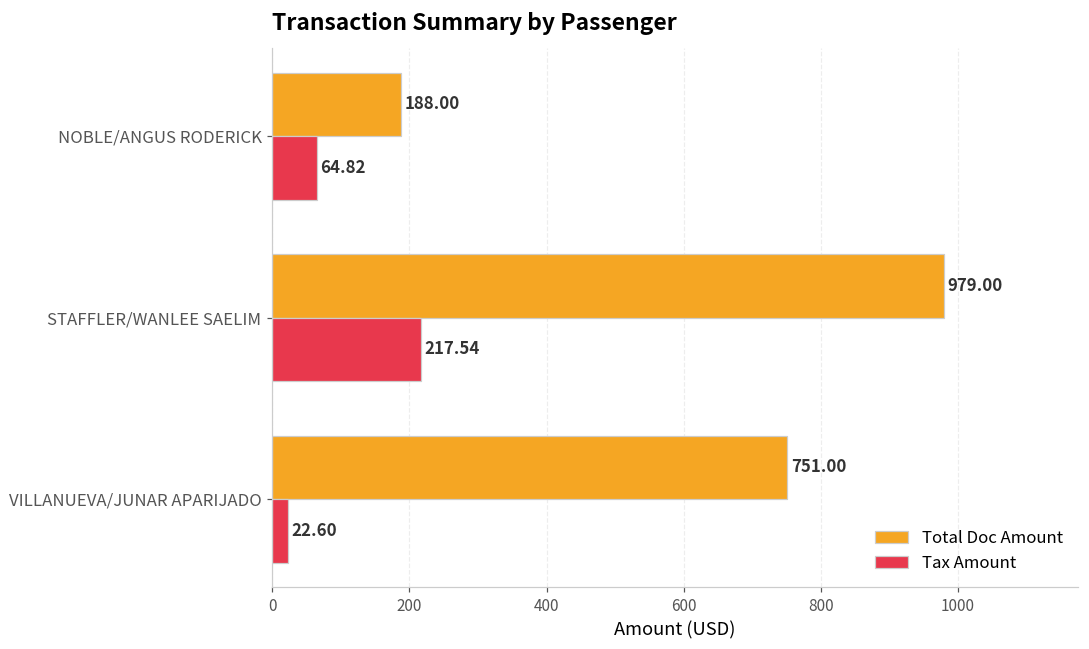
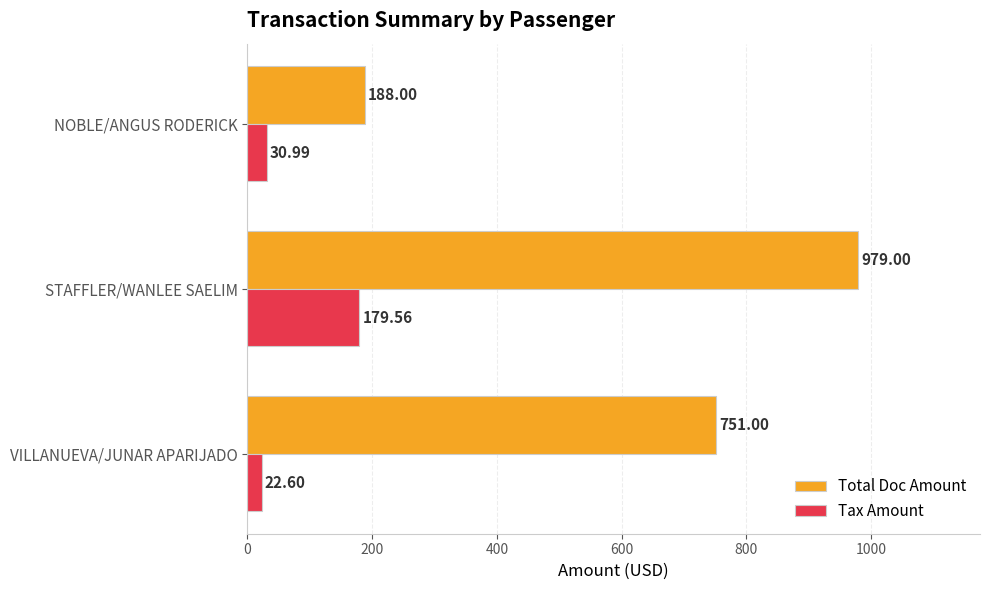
Tax Amount, NOBLE/ANGUS RODERICK: 64.82 -> 30.99
Tax Amount, STAFFLER/WANLEE SAELIM: 217.54 -> 179.56
